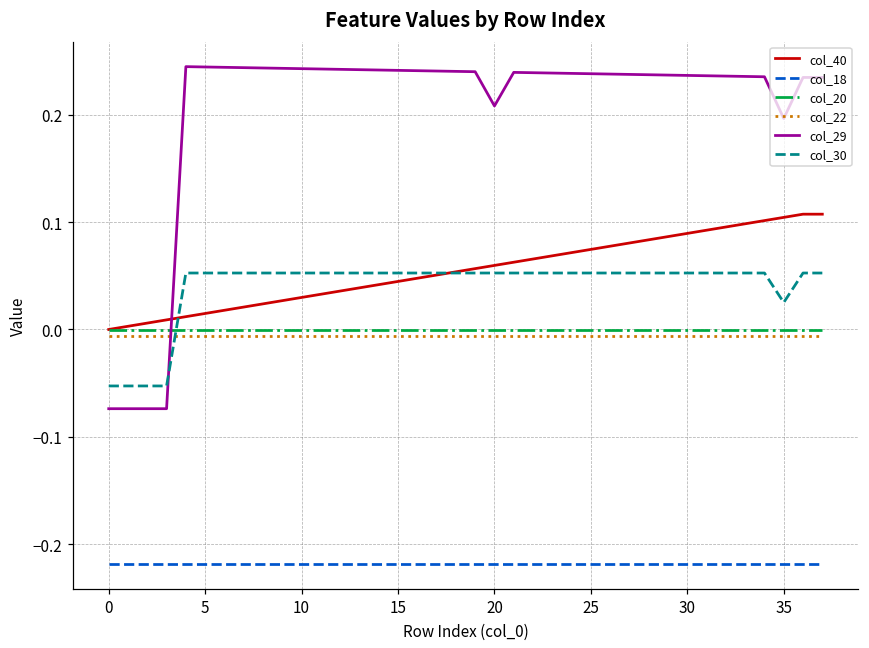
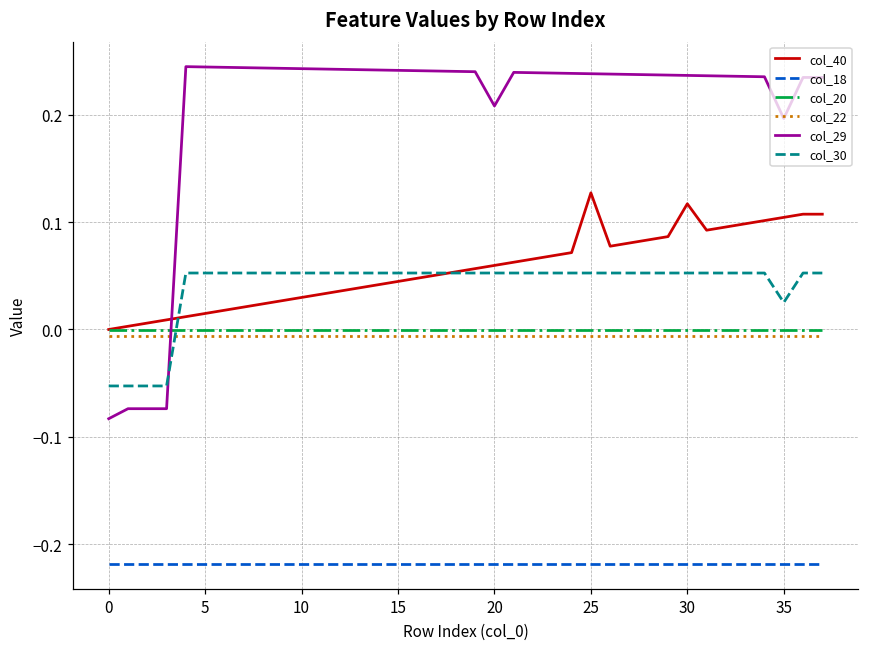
col_29, 0: -0.07 -> -0.08
col_40, 25: 0.07 -> 0.13
col_40, 30: 0.09 -> 0.12
